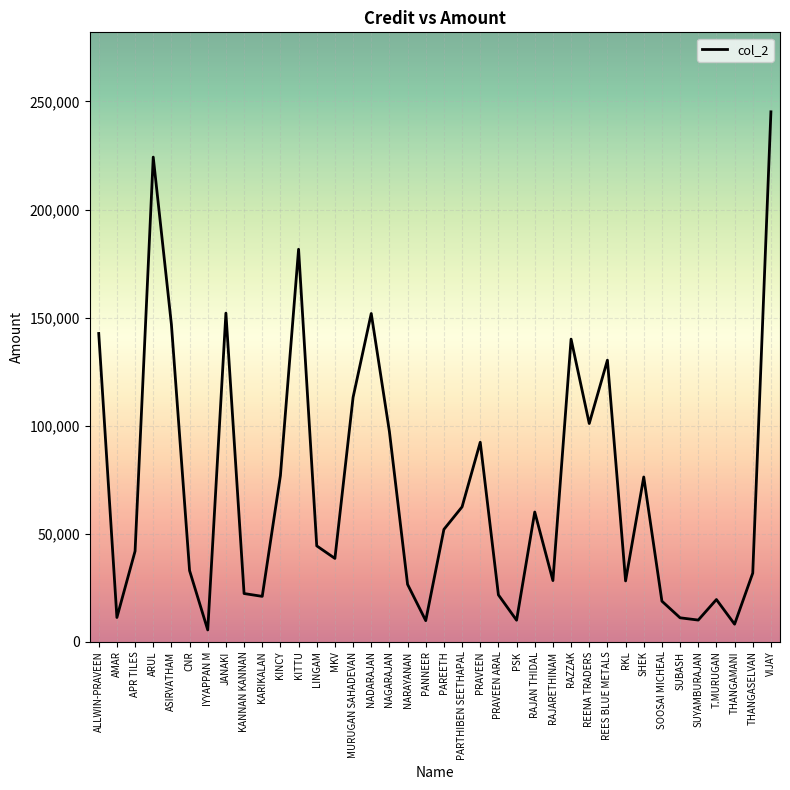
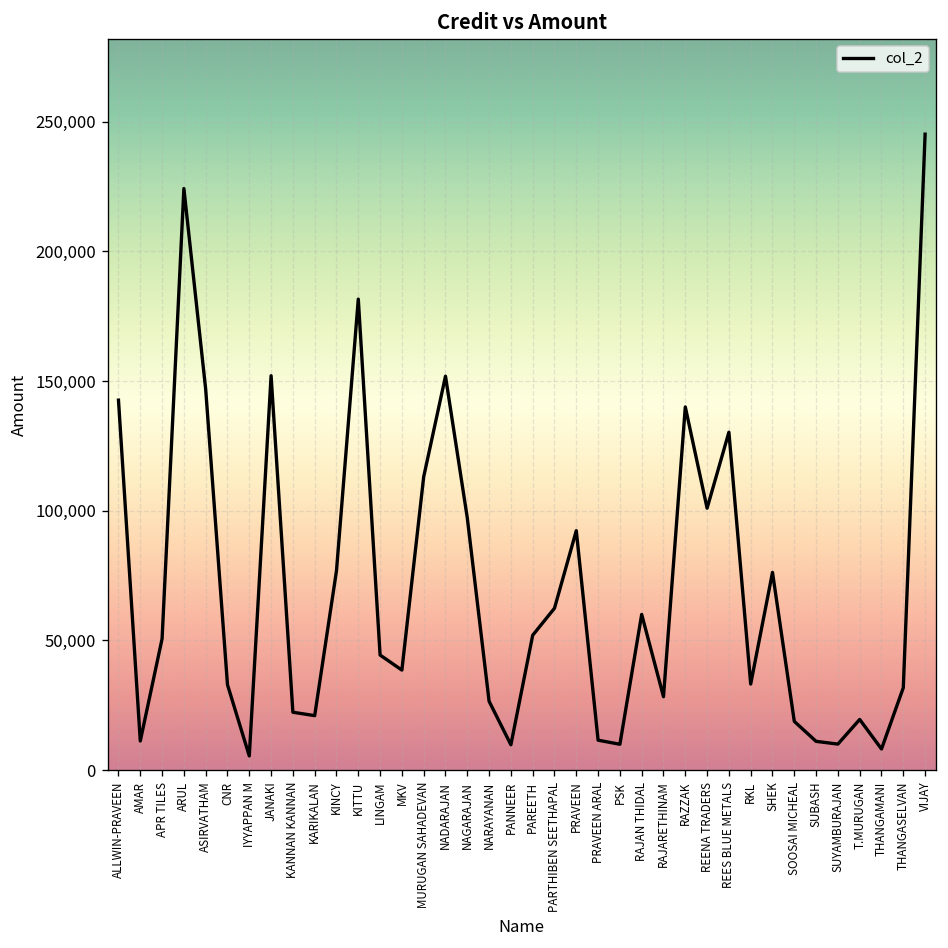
APR TILES: 42,000 -> 51,000
PRAVEEN ARAL: 22,000 -> 12,000
RKL: 28,000 -> 33,000
